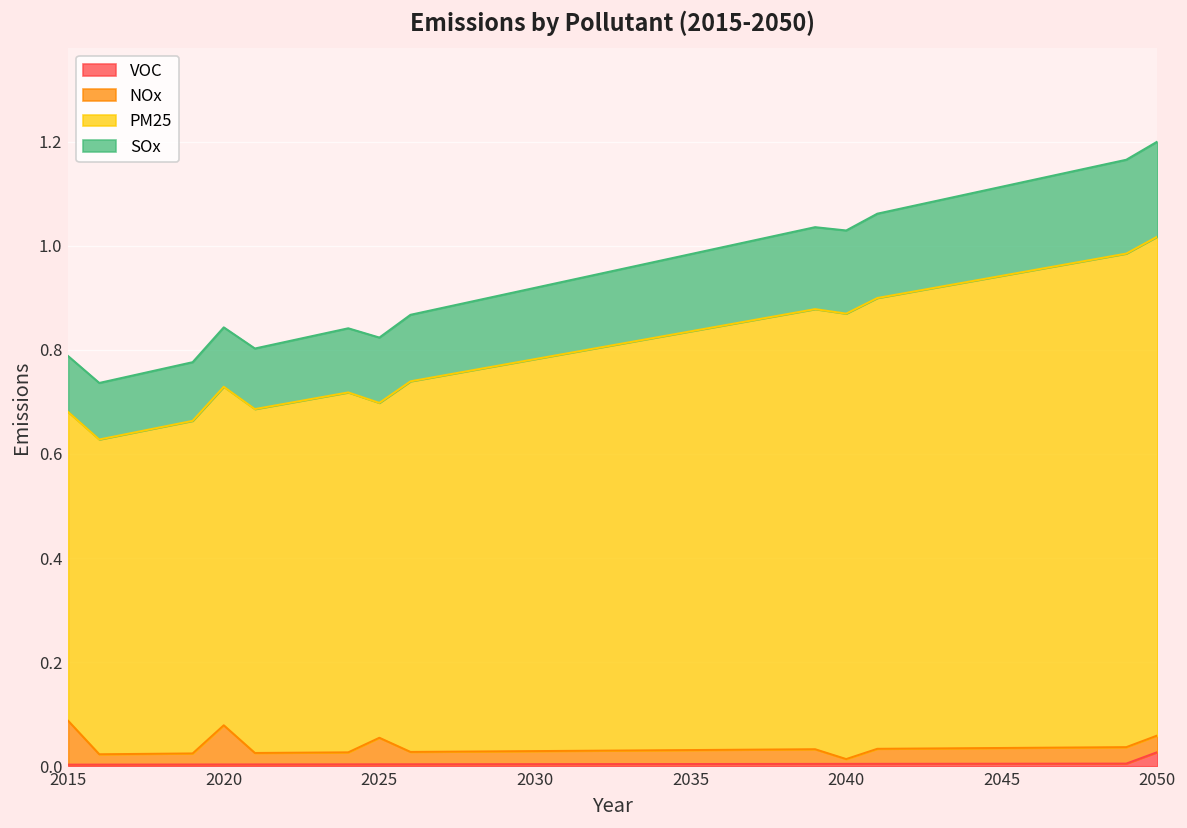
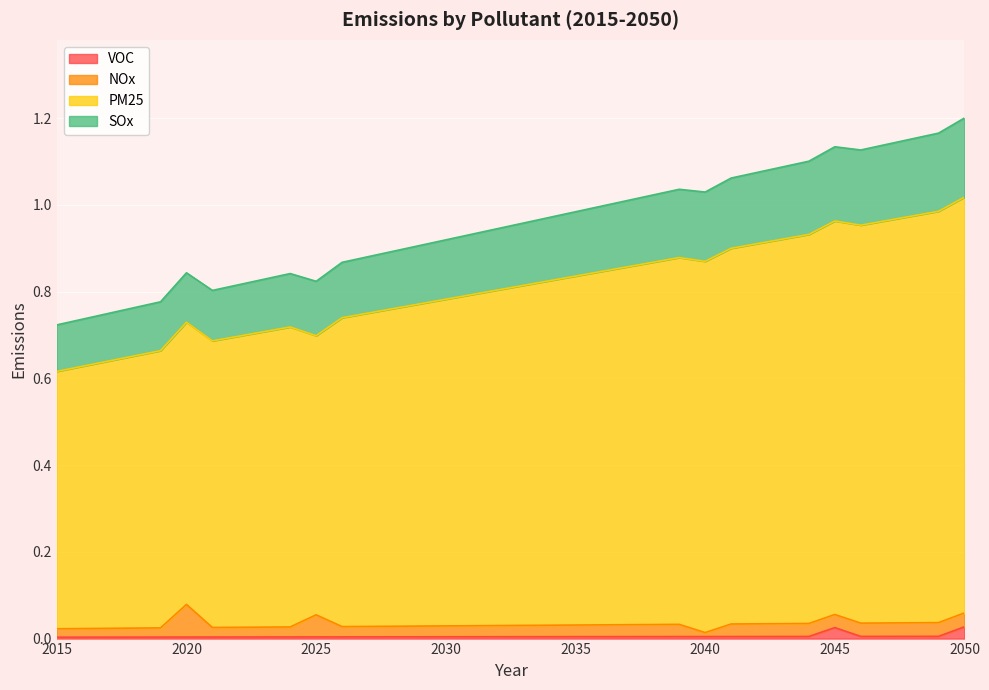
NOx, 2015: 0.08 -> 0.02
VOC, 2045: 0.00 -> 0.03
